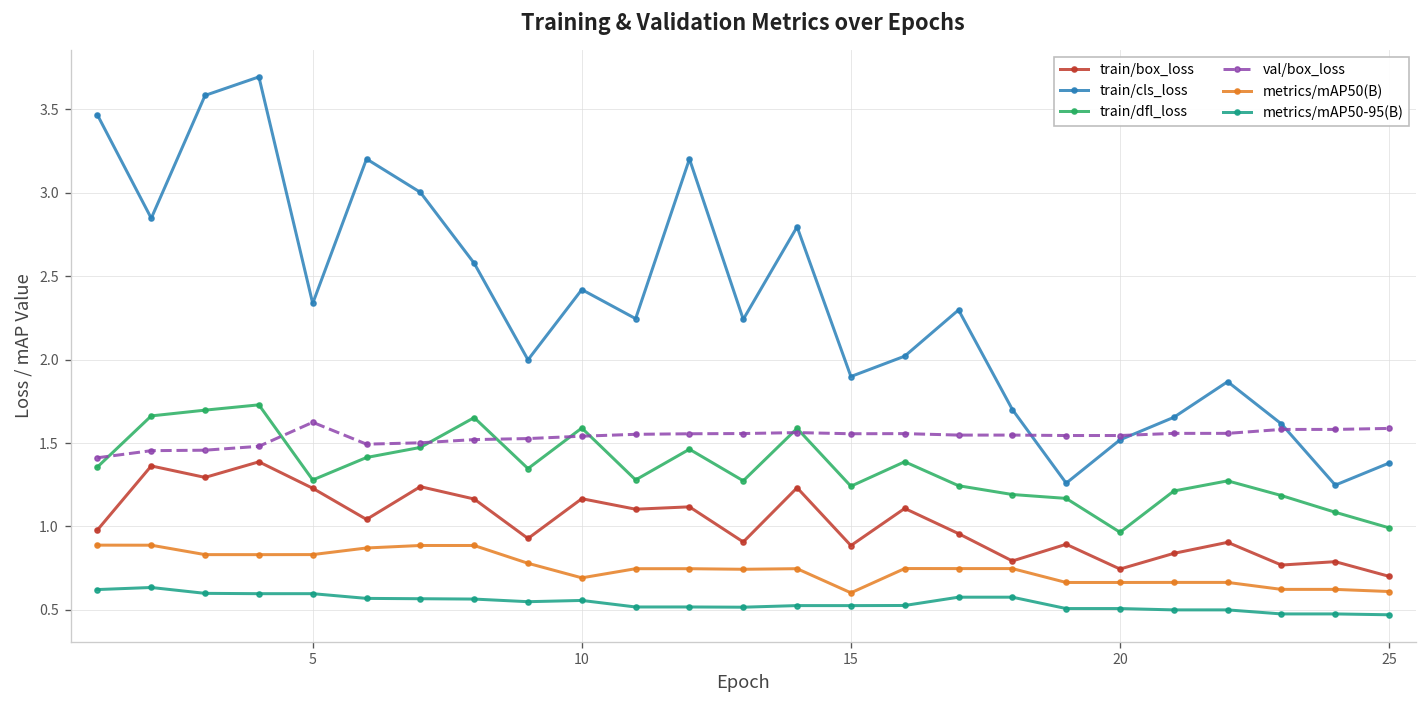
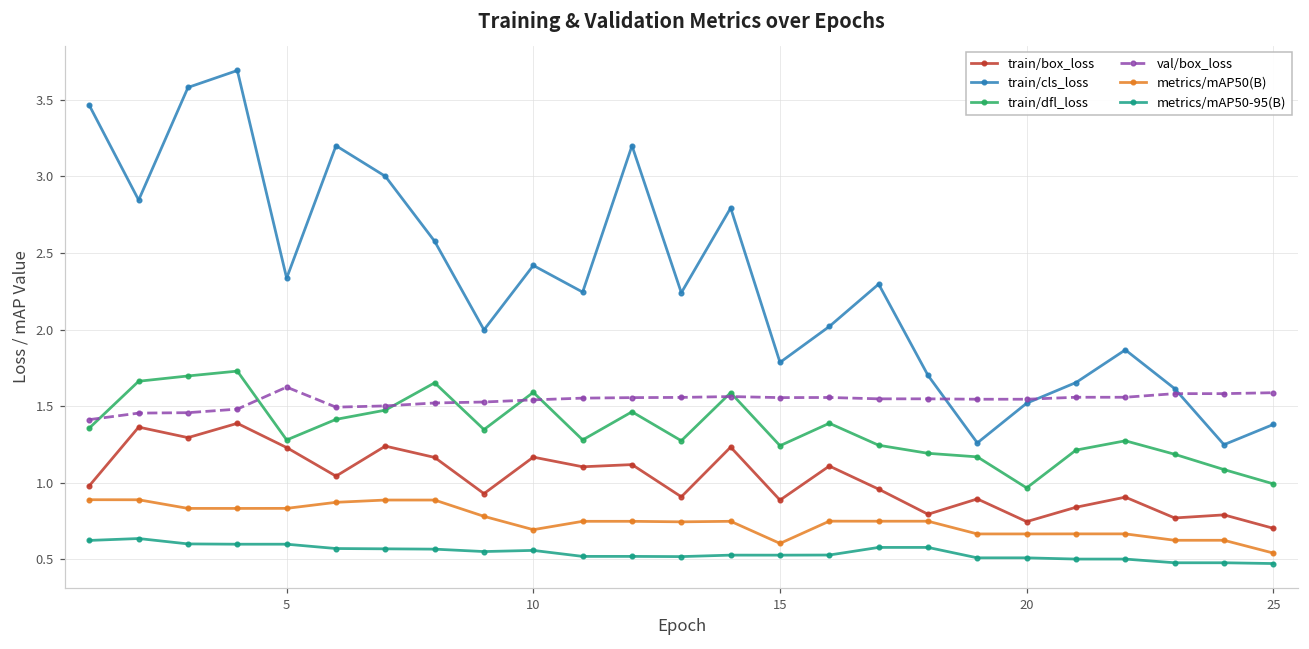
train/cls_loss, 15: 1.90 -> 1.79
metrics/mAP50(B), 25: 0.61 -> 0.54
